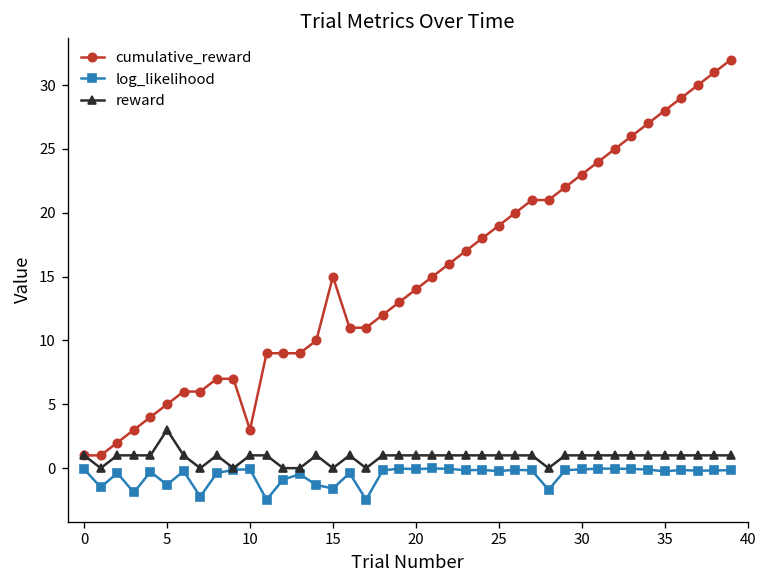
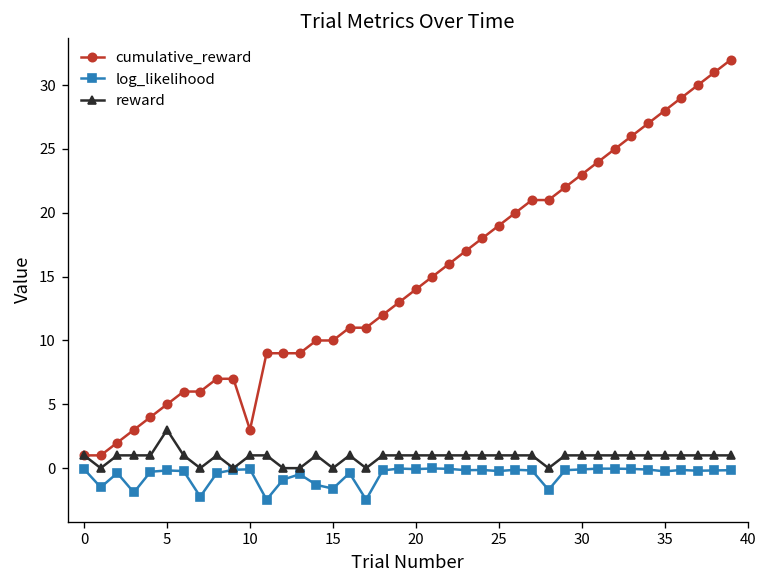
log_likelihood, 5: -1.3 -> -0.2
cumulative_reward, 15: 15 -> 10
